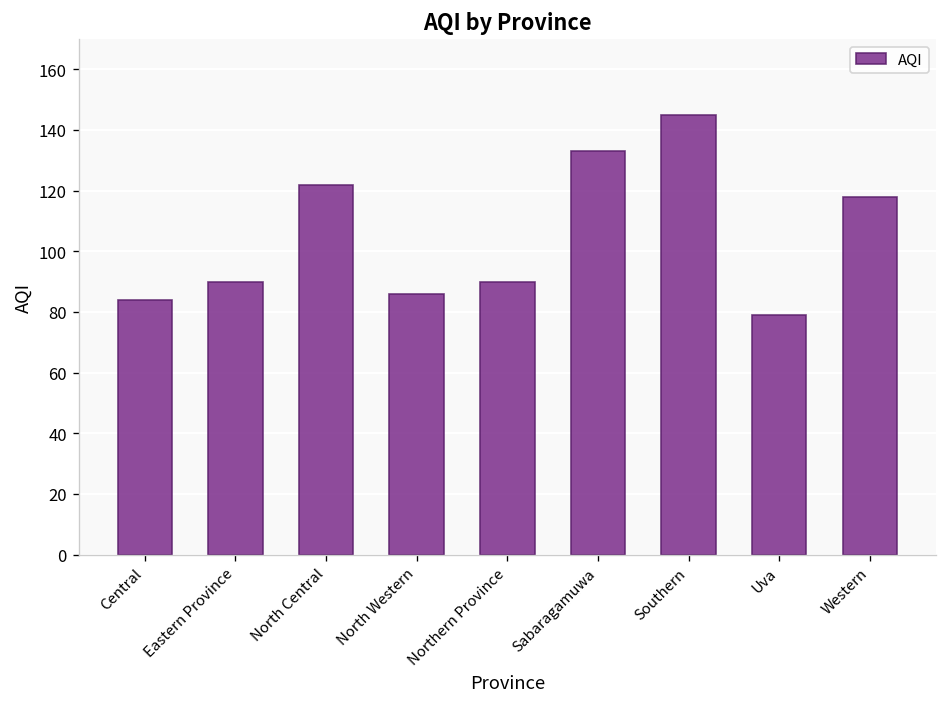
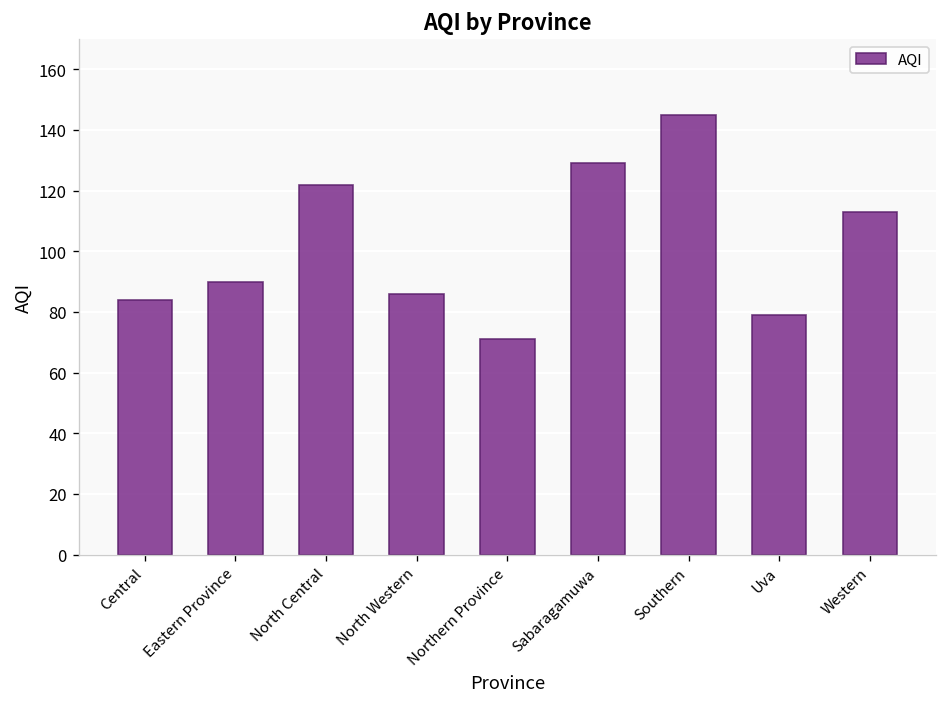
Northern Province: 90 -> 71
Sabaragamuwa: 133 -> 129
Western: 118 -> 113
